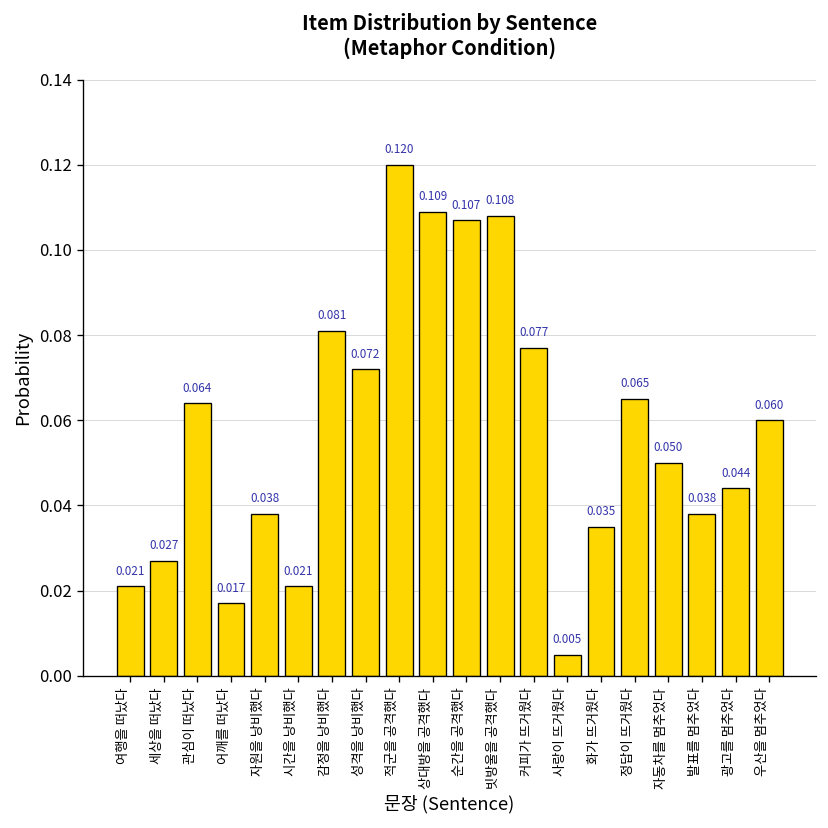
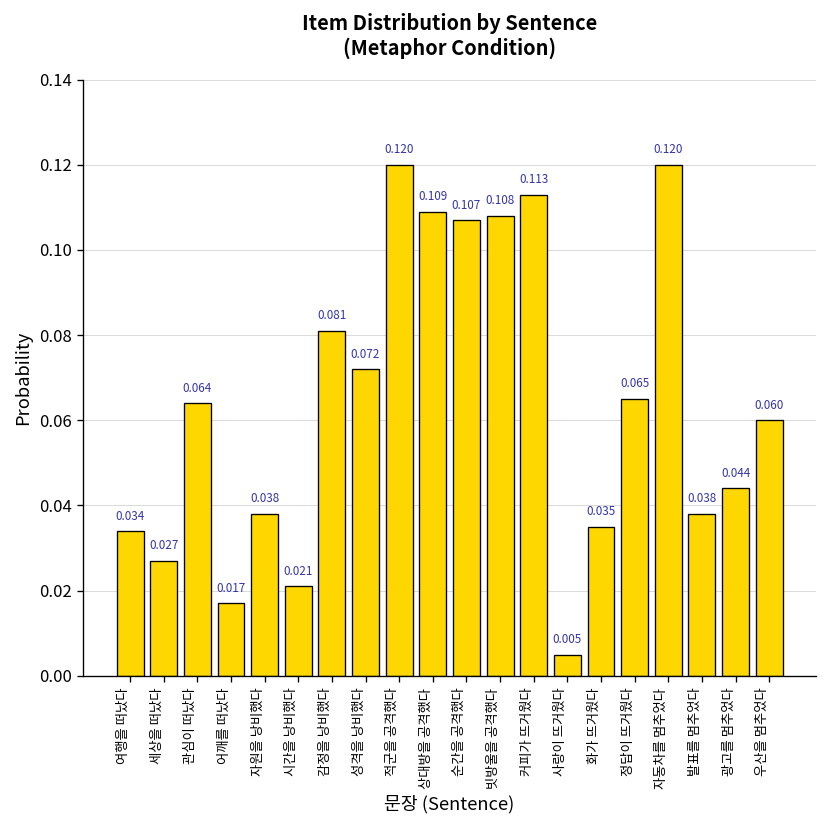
여행을 떠났다: 0.021 -> 0.034
커피가 뜨거웠다: 0.077 -> 0.113
자동차를 멈추었다: 0.050 -> 0.120
